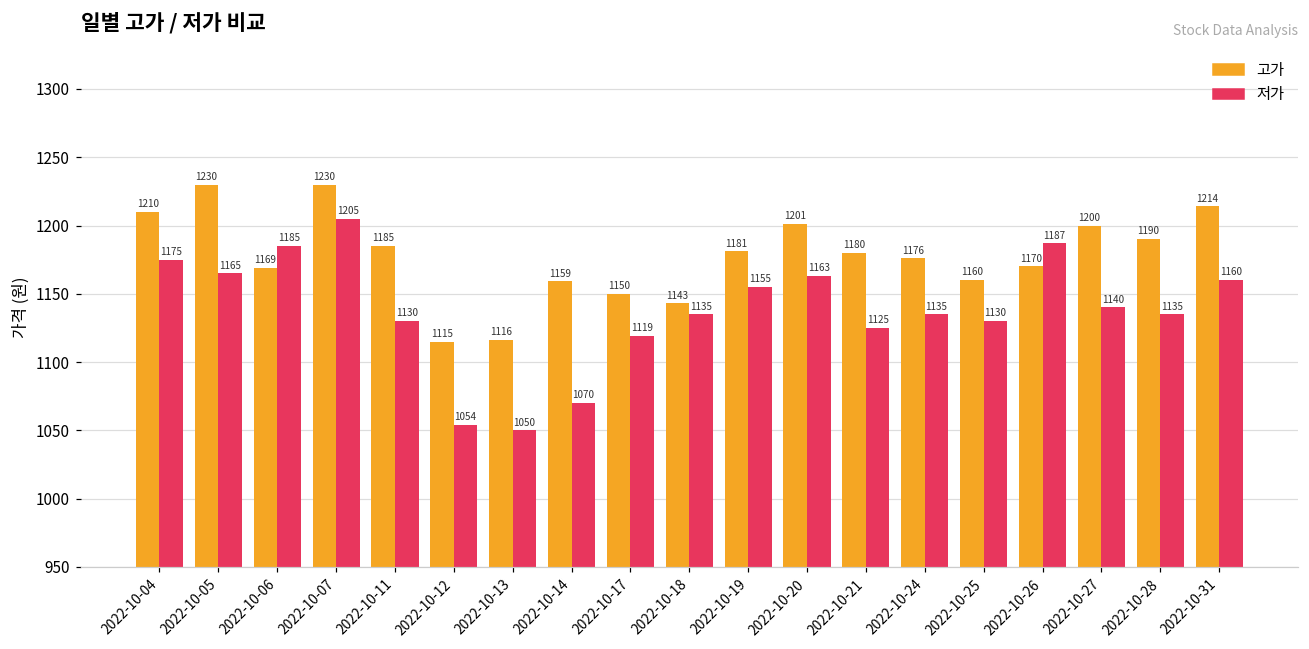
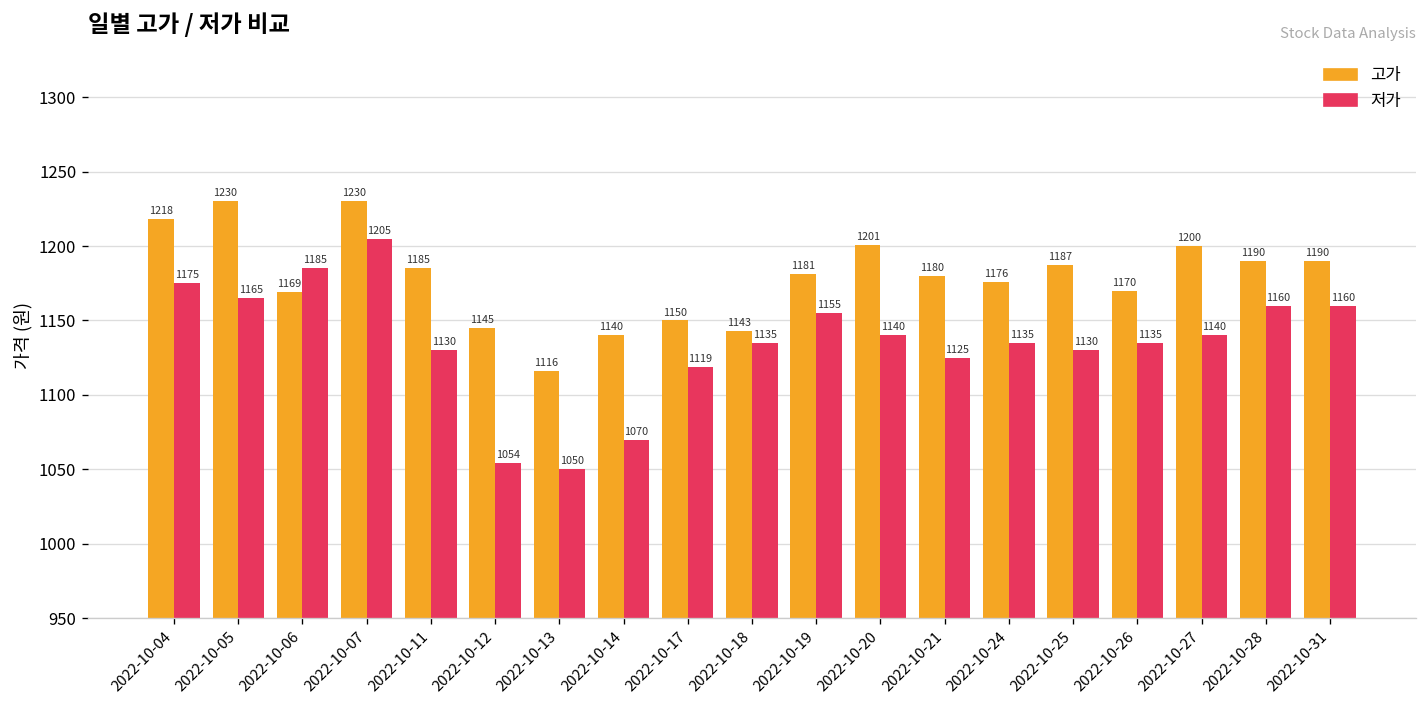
고가, 2022-10-04: 1210 -> 1218
고가, 2022-10-12: 1115 -> 1145
고가, 2022-10-14: 1159 -> 1140
저가, 2022-10-20: 1163 -> 1140
고가, 2022-10-25: 1160 -> 1187
저가, 2022-10-26: 1187 -> 1135
저가, 2022-10-28: 1135 -> 1160
고가, 2022-10-31: 1214 -> 1190
